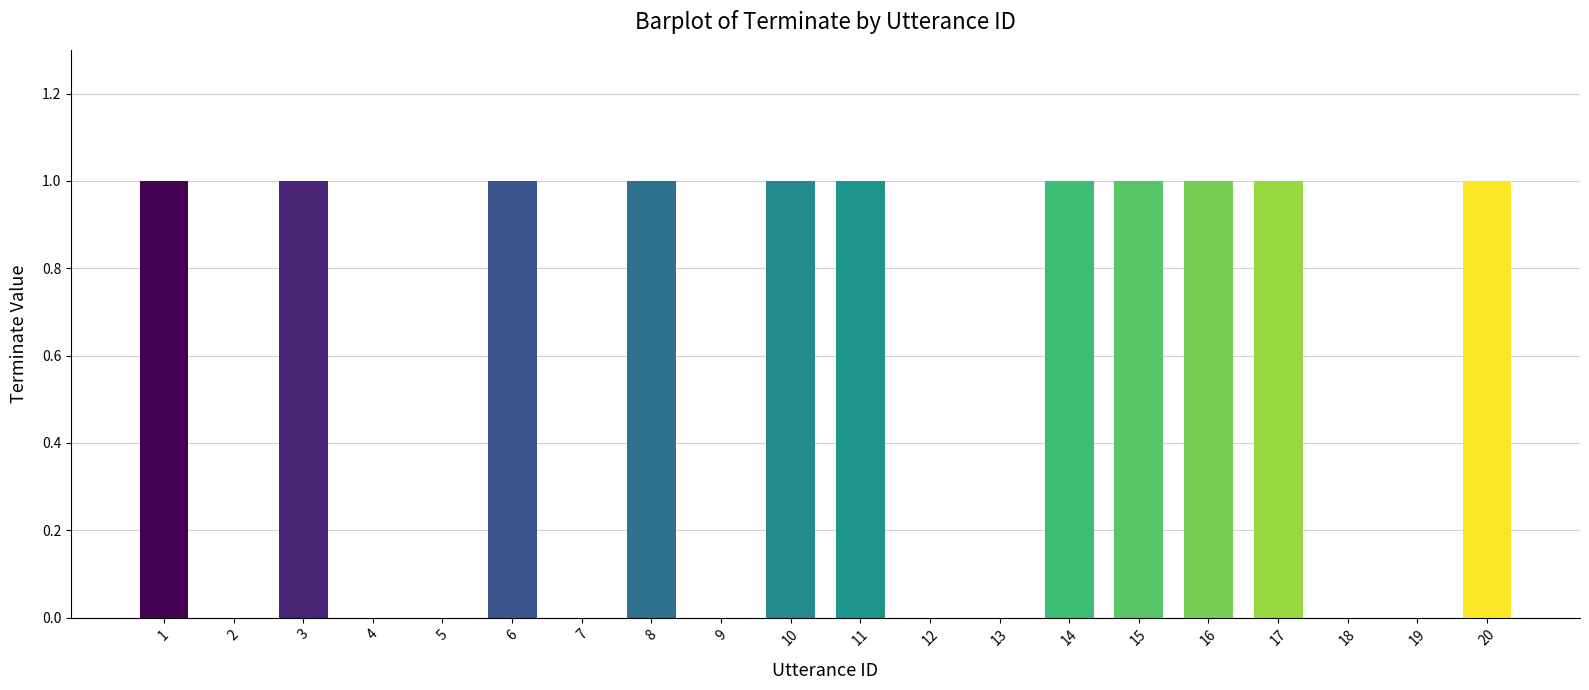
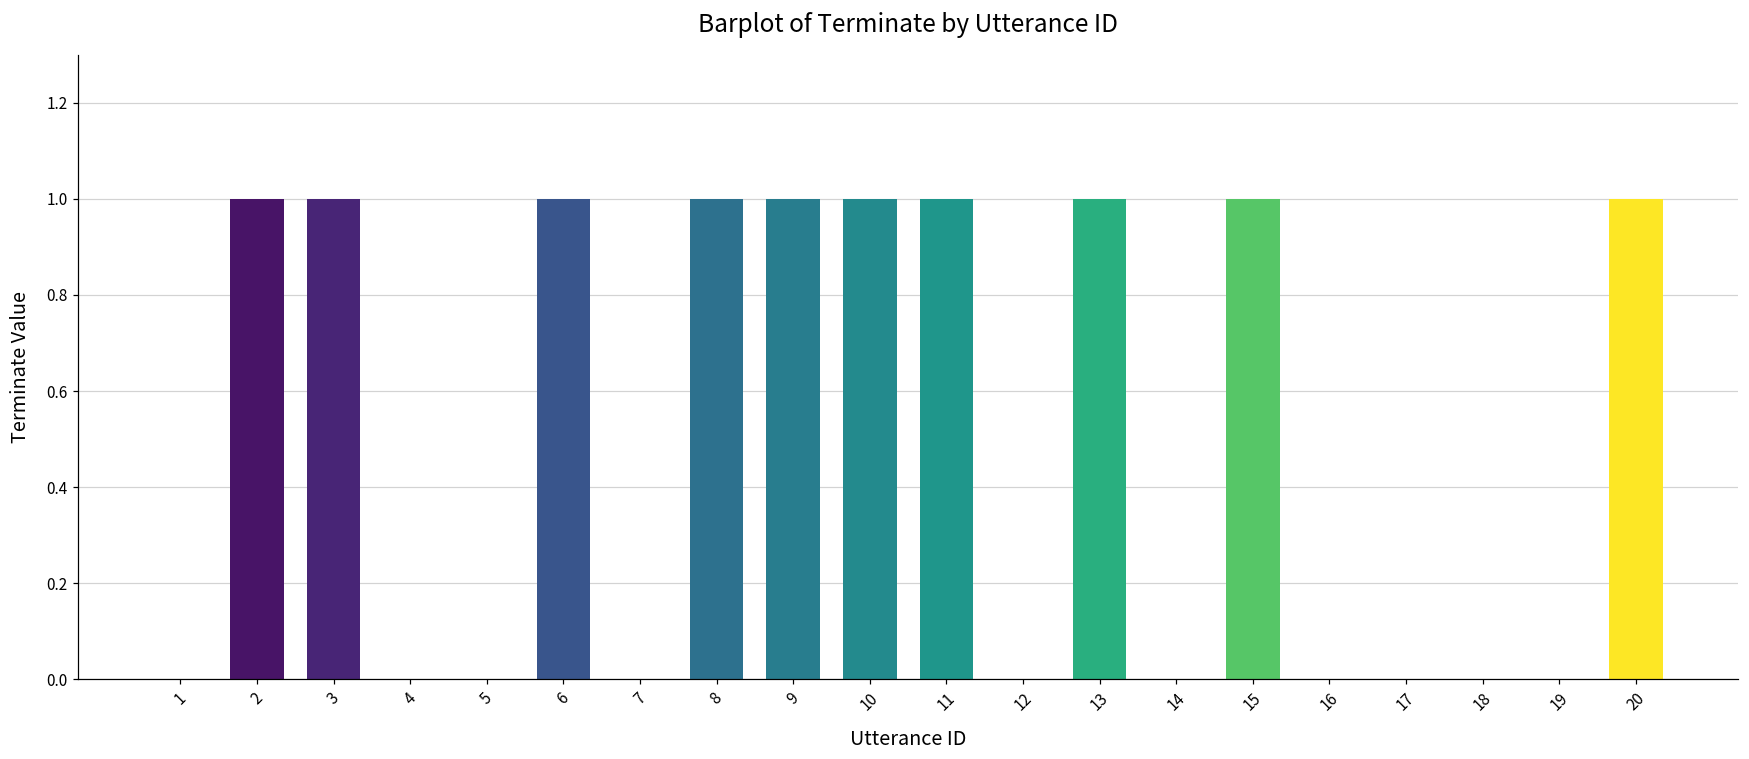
1: 1 -> 0
2: 0 -> 1
9: 0 -> 1
13: 0 -> 1
14: 1 -> 0
16: 1 -> 0
17: 1 -> 0
